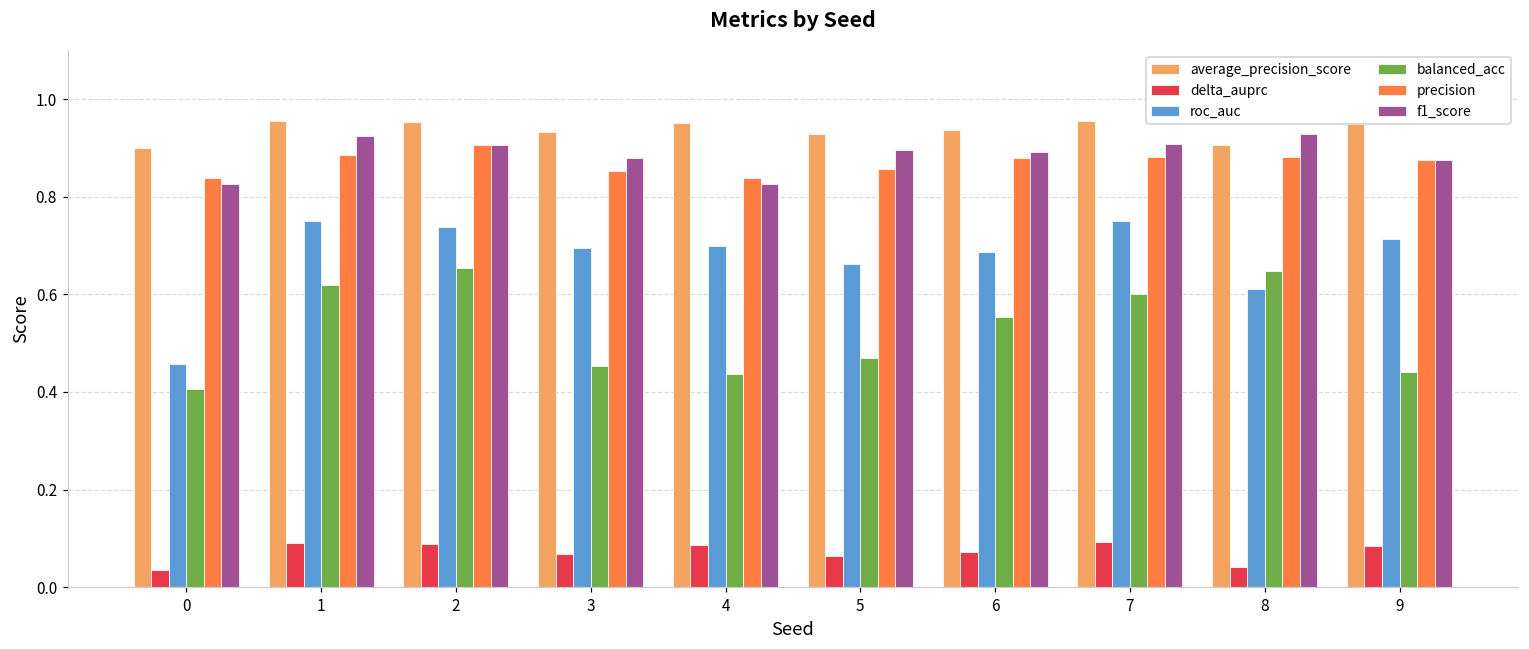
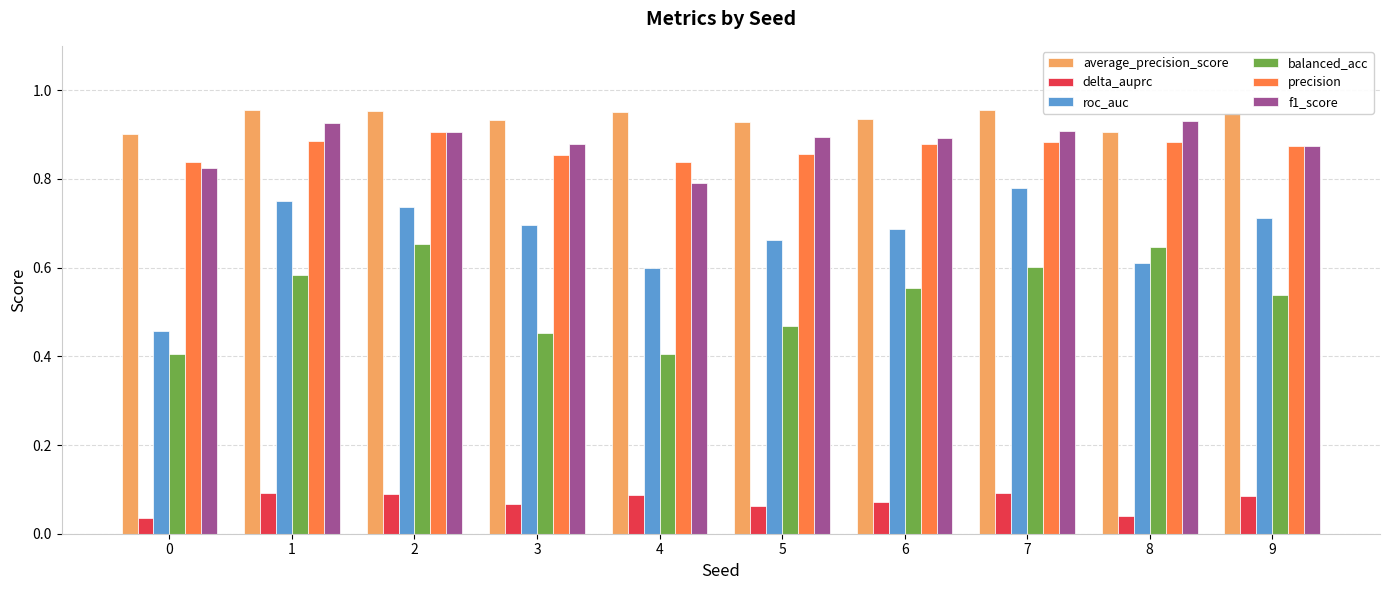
balanced_acc, 1: 0.62 -> 0.58
roc_auc, 4: 0.7 -> 0.6
balanced_acc, 4: 0.44 -> 0.41
f1_score, 4: 0.83 -> 0.79
roc_auc, 7: 0.75 -> 0.78
balanced_acc, 9: 0.44 -> 0.54
